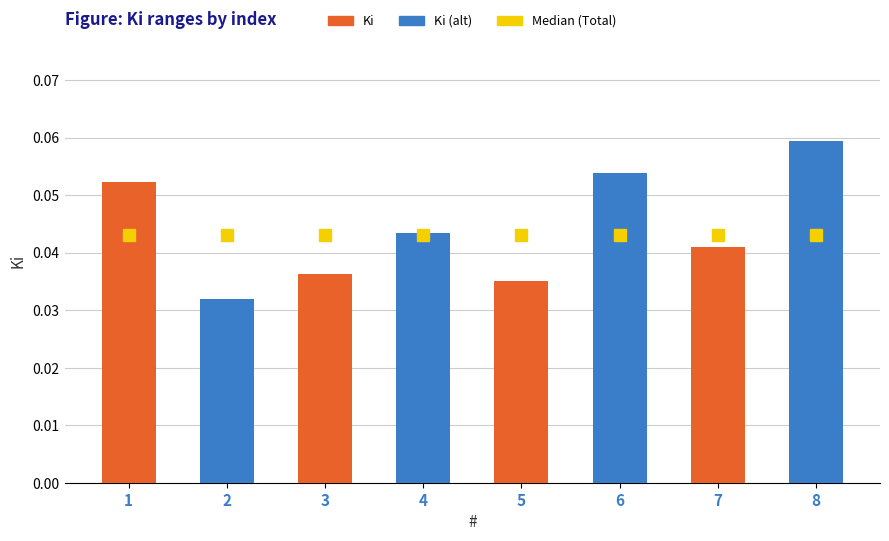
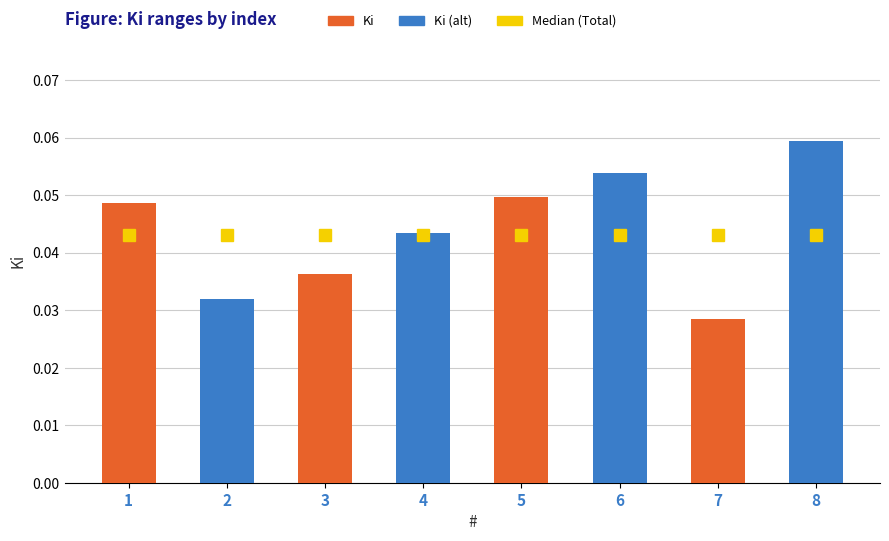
Ki, 1: 0.052 -> 0.049
Ki, 5: 0.035 -> 0.050
Ki, 7: 0.041 -> 0.029
